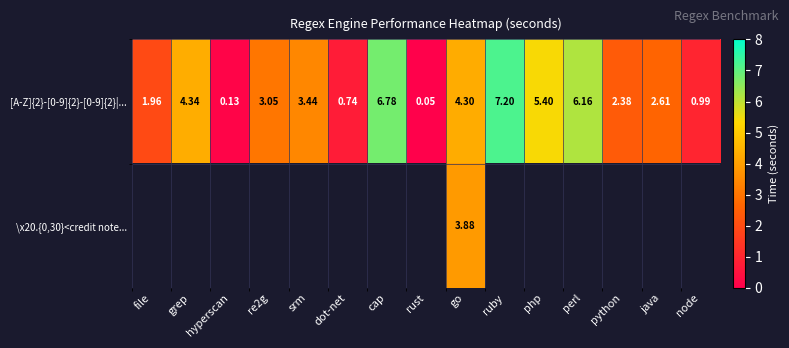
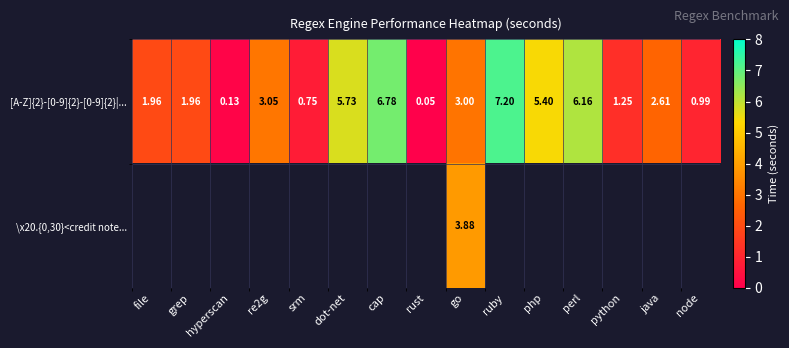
[A-Z]{2}-[0-9]{2}-[0-9]{2}|..., grep: 4.34 -> 1.96
[A-Z]{2}-[0-9]{2}-[0-9]{2}|..., srm: 3.44 -> 0.75
[A-Z]{2}-[0-9]{2}-[0-9]{2}|..., dot-net: 0.74 -> 5.73
[A-Z]{2}-[0-9]{2}-[0-9]{2}|..., go: 4.30 -> 3.00
[A-Z]{2}-[0-9]{2}-[0-9]{2}|..., python: 2.38 -> 1.25
